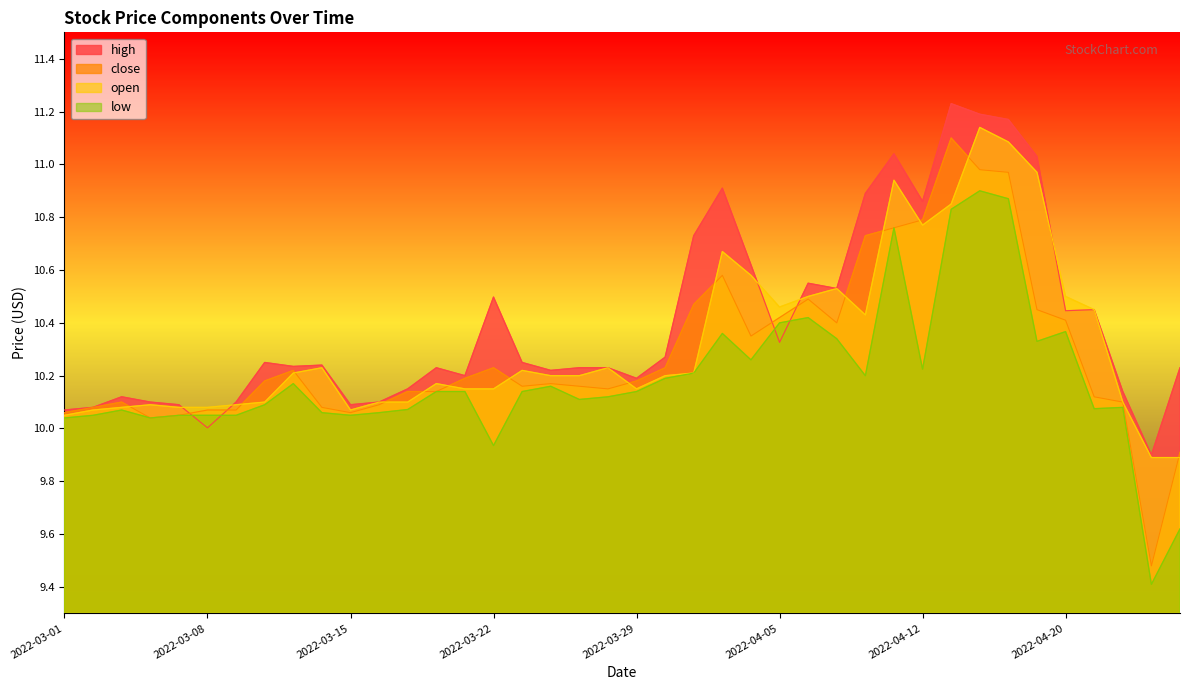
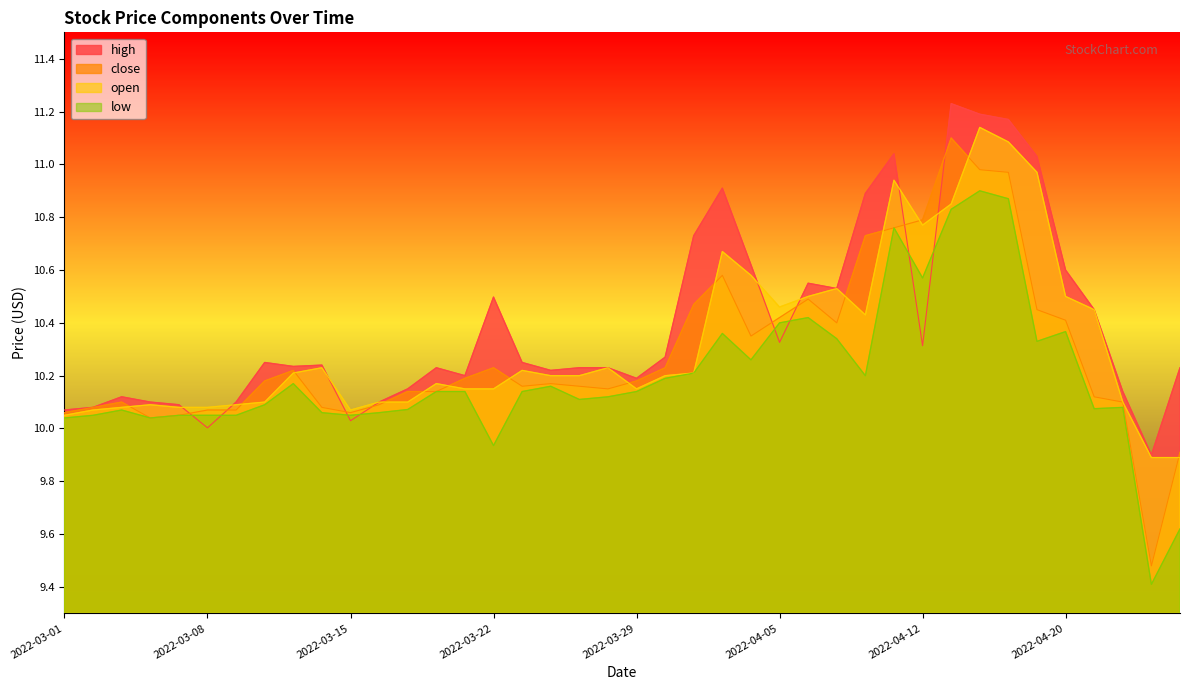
high, 2022-03-15: 10.09 -> 10.03
high, 2022-04-12: 10.86 -> 10.31
low, 2022-04-12: 10.22 -> 10.57
high, 2022-04-20: 10.45 -> 10.60
